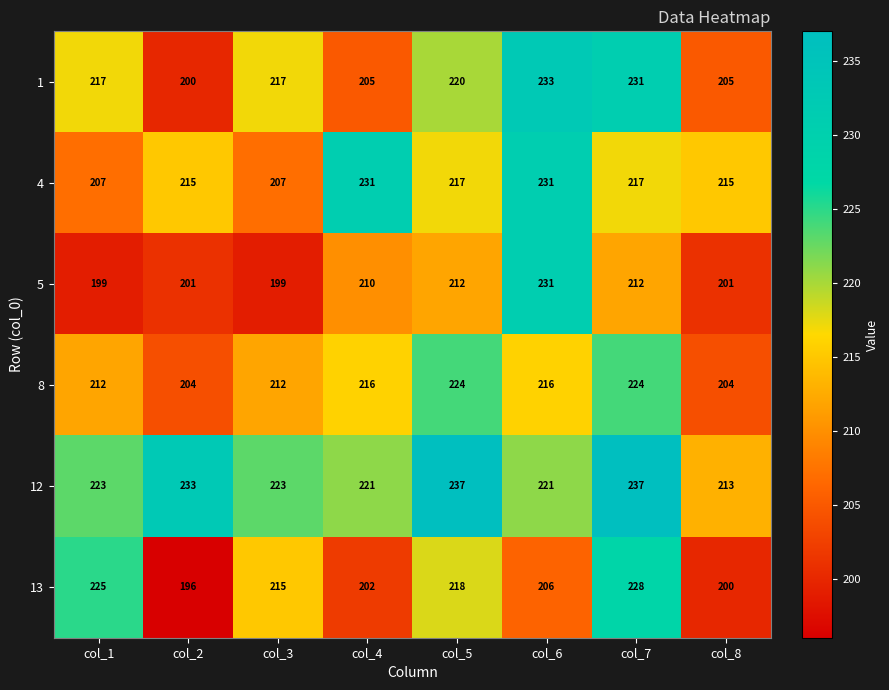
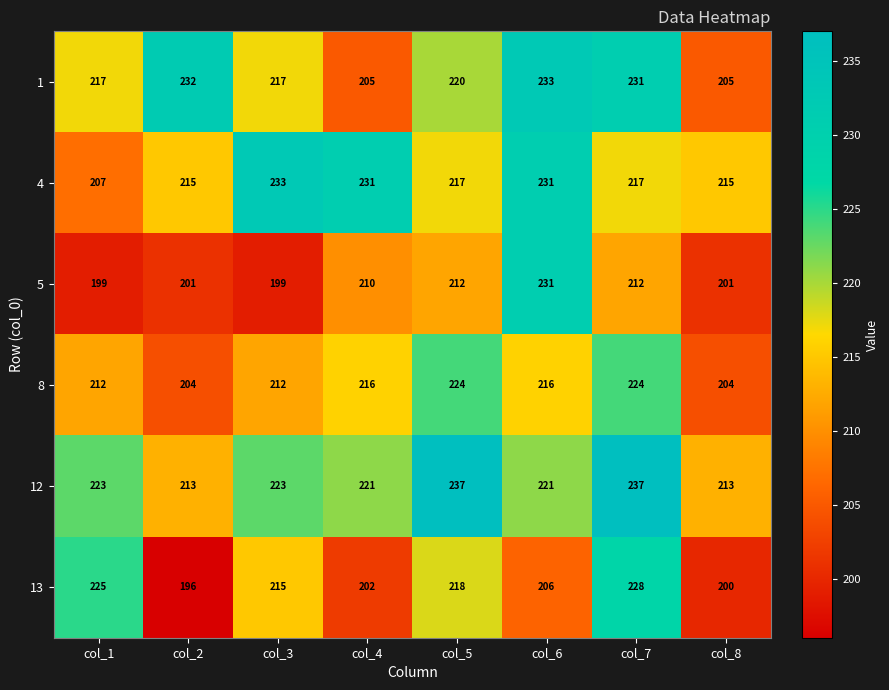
1, col_2: 200 -> 232
4, col_3: 207 -> 233
12, col_2: 233 -> 213
